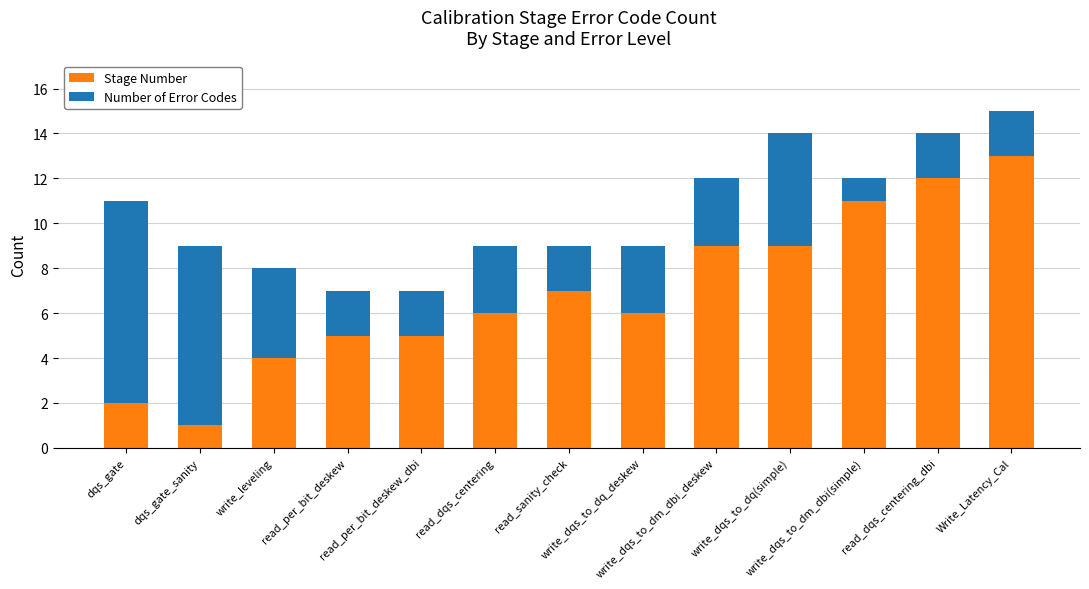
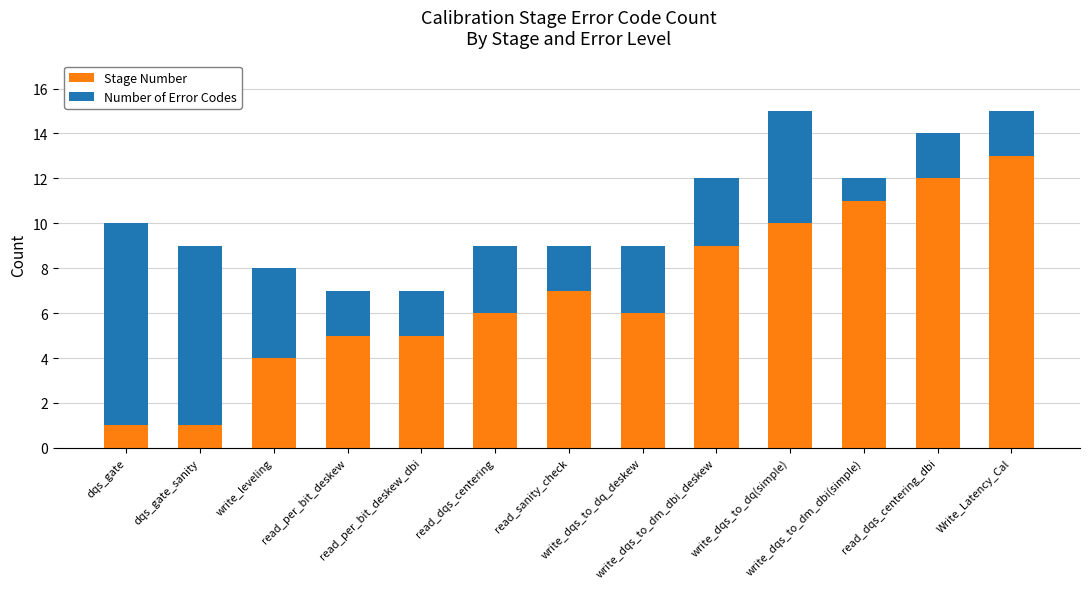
Stage Number, dqs_gate: 2 -> 1
Stage Number, write_dqs_to_dq(simple): 9 -> 10
